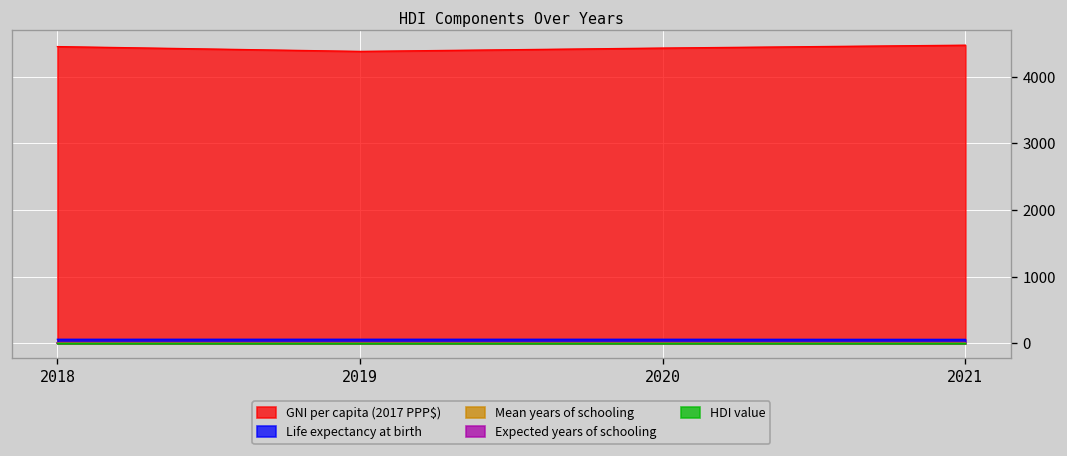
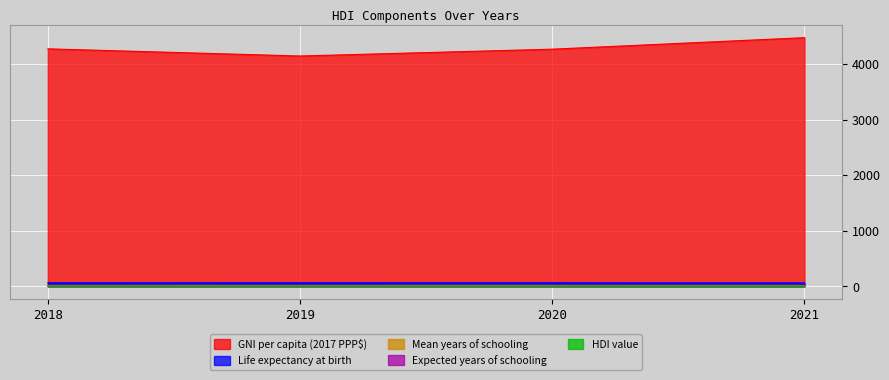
GNI per capita (2017 PPP$), 2018: 4500 -> 4300
GNI per capita (2017 PPP$), 2019: 4400 -> 4100
GNI per capita (2017 PPP$), 2020: 4400 -> 4300
